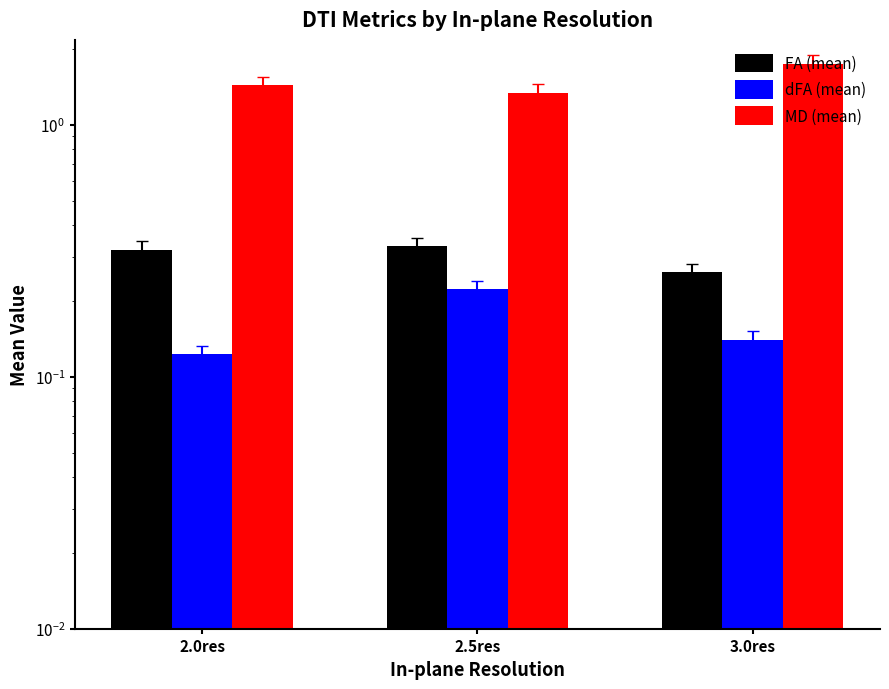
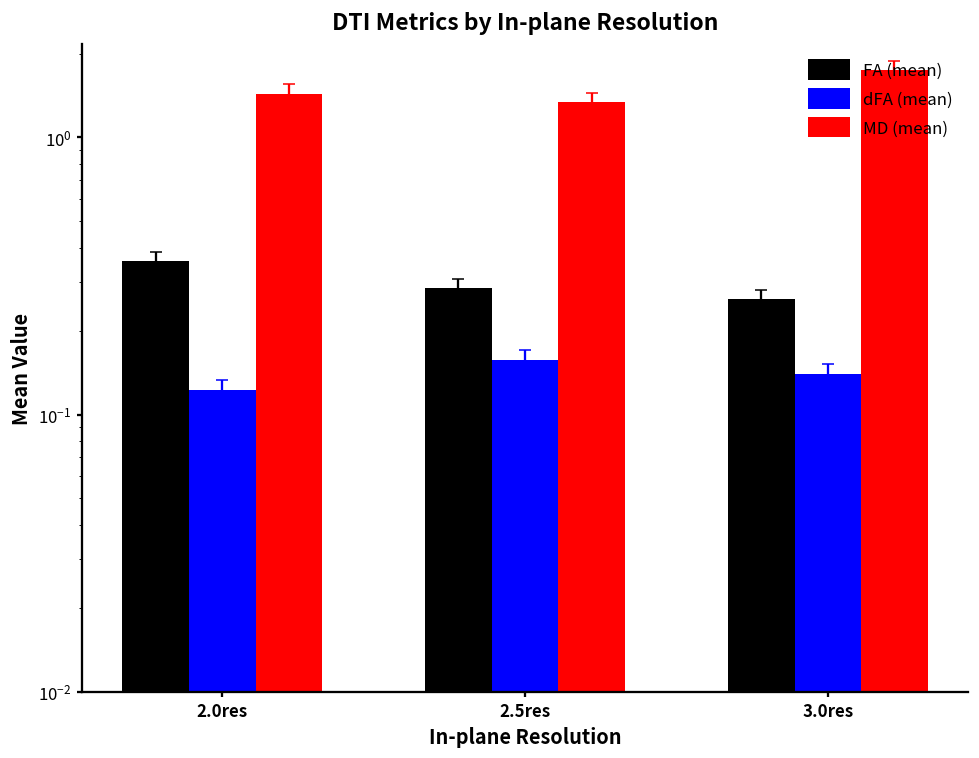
FA (mean), 2.0res: 0.32 -> 0.36
FA (mean), 2.5res: 0.33 -> 0.29
dFA (mean), 2.5res: 0.22 -> 0.16
